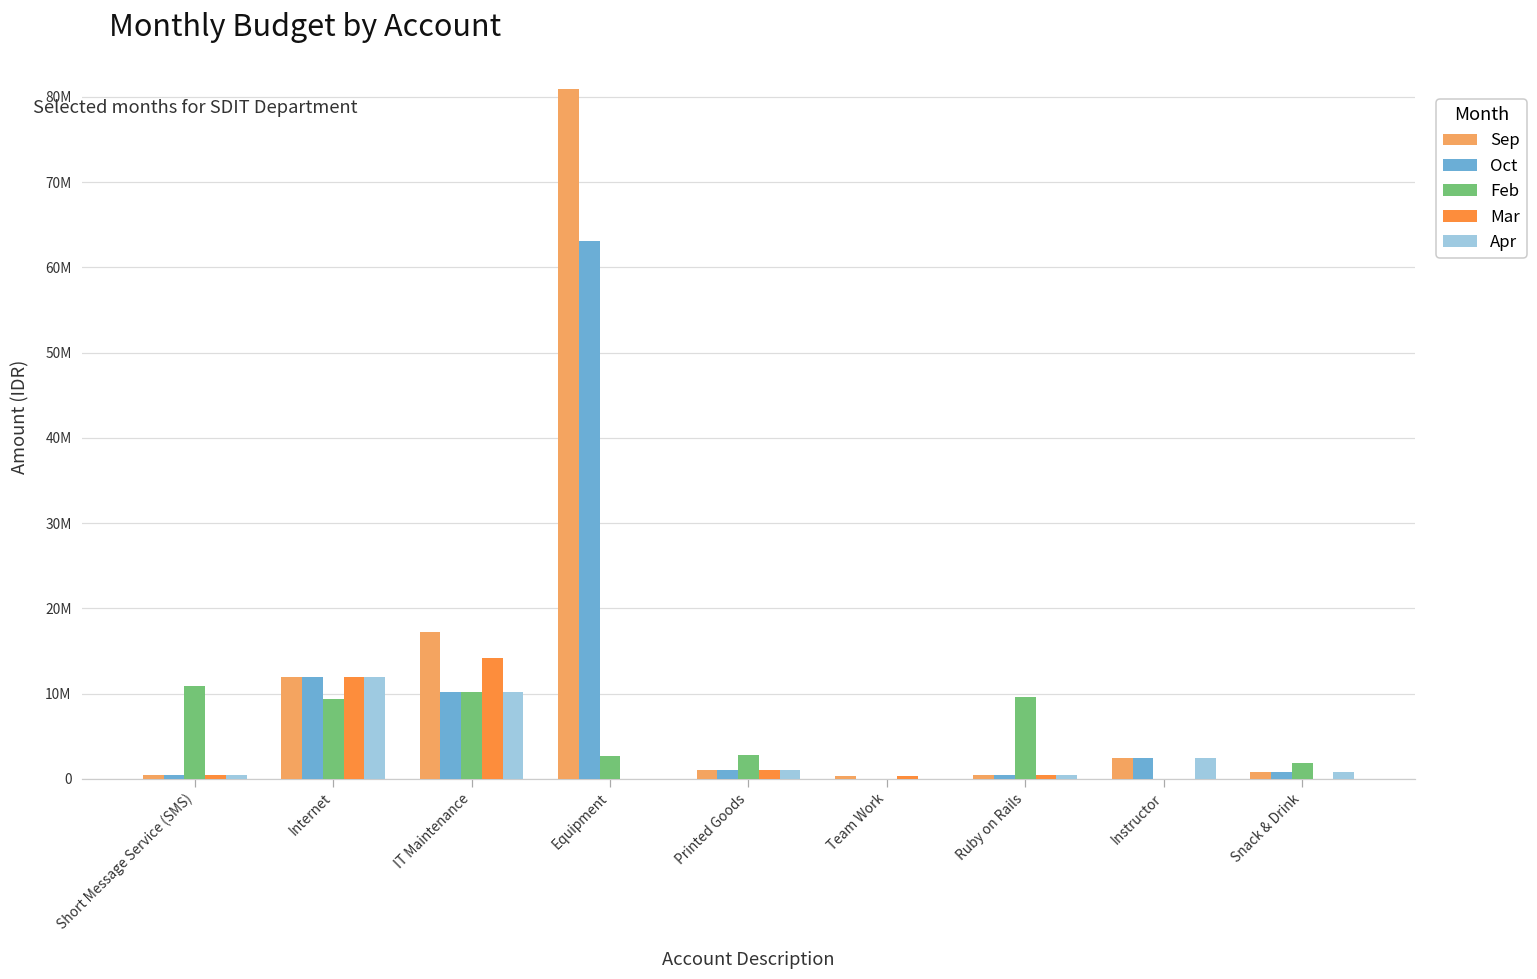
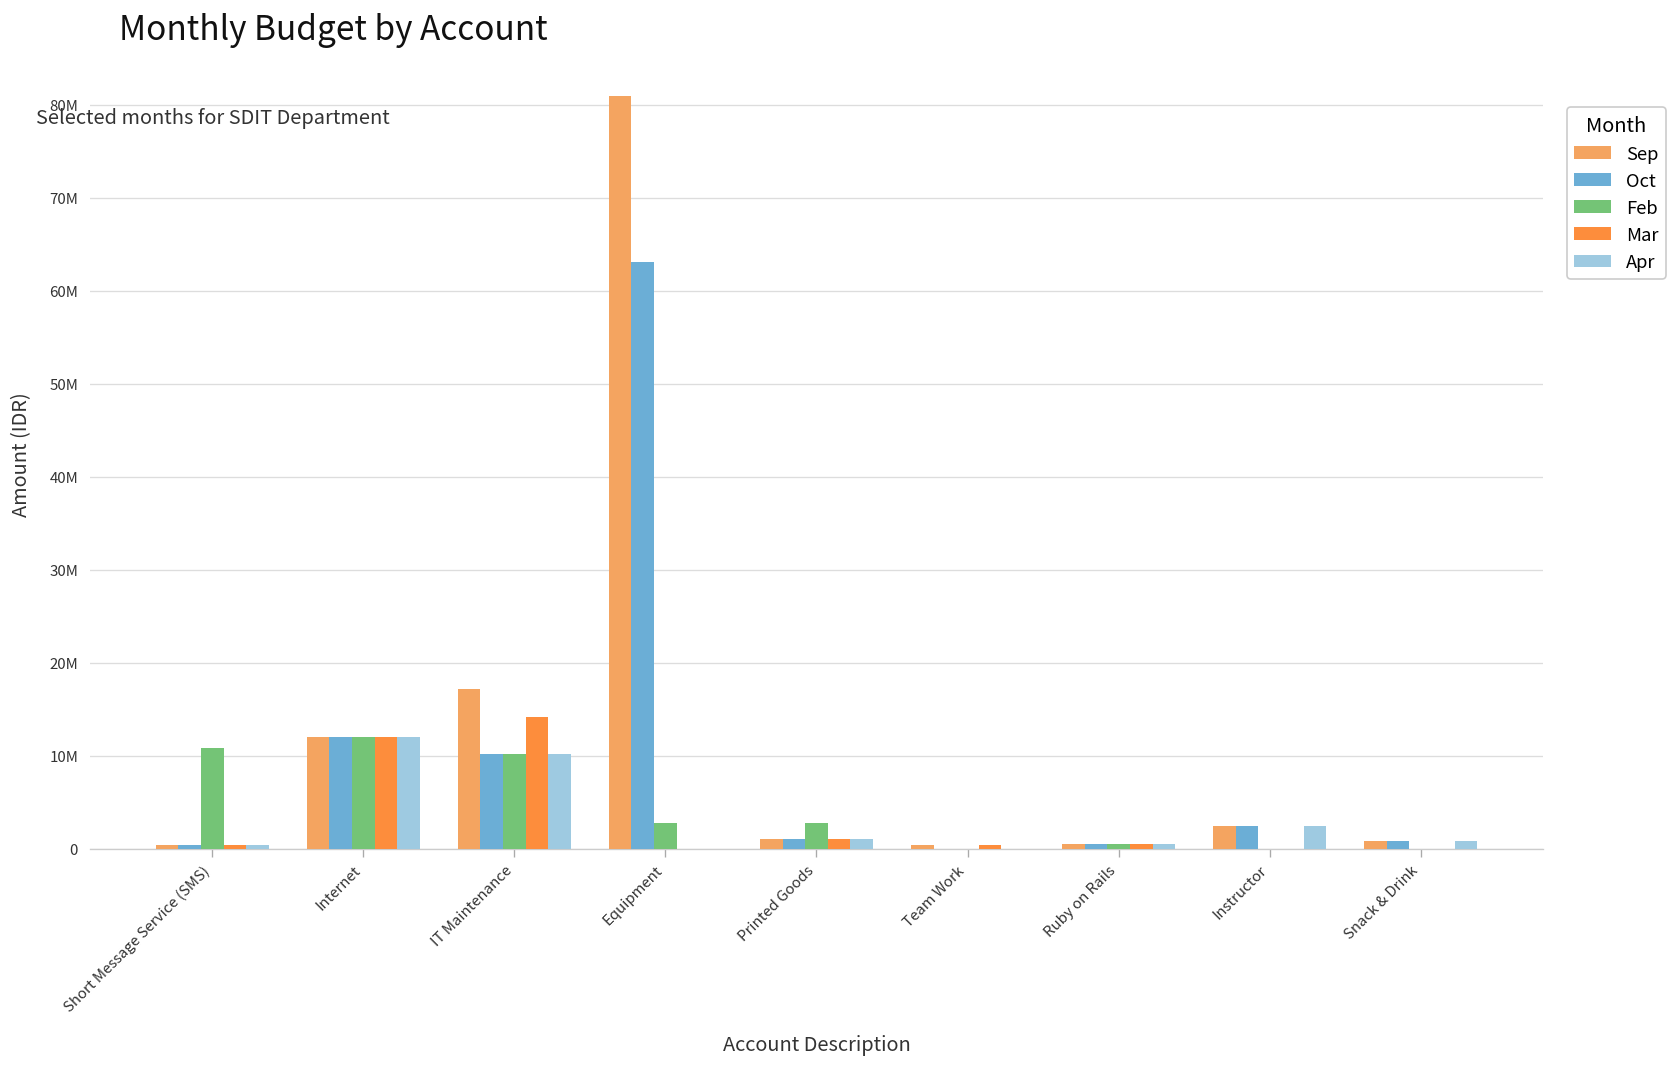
Feb, Internet: 9000000 -> 12000000
Feb, Ruby on Rails: 10000000 -> 0
Feb, Snack & Drink: 2000000 -> 0
